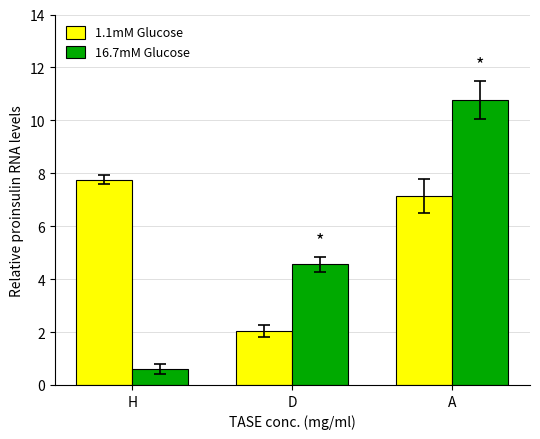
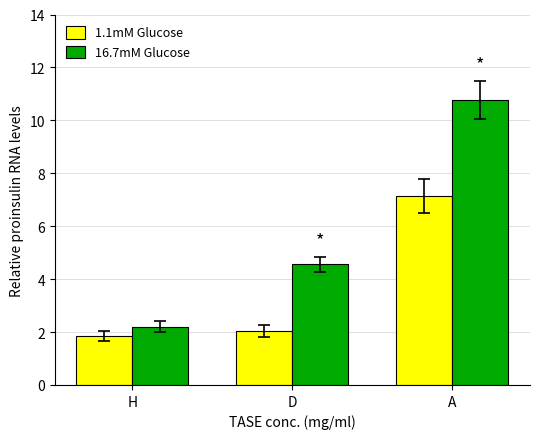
1.1mM Glucose, H: 7.8 -> 1.9
16.7mM Glucose, H: 0.6 -> 2.2
